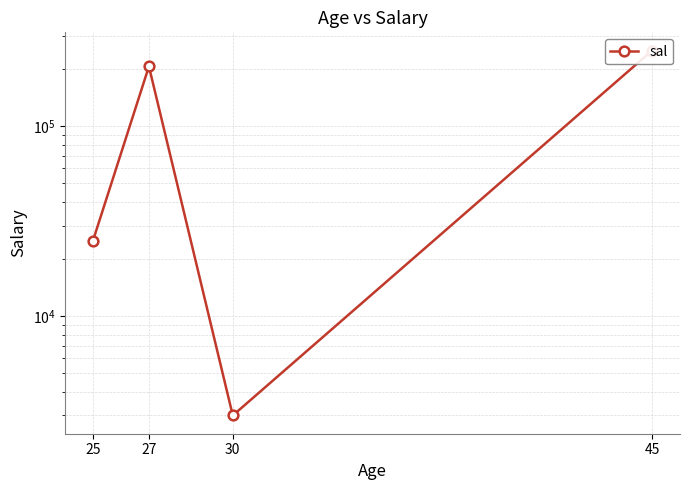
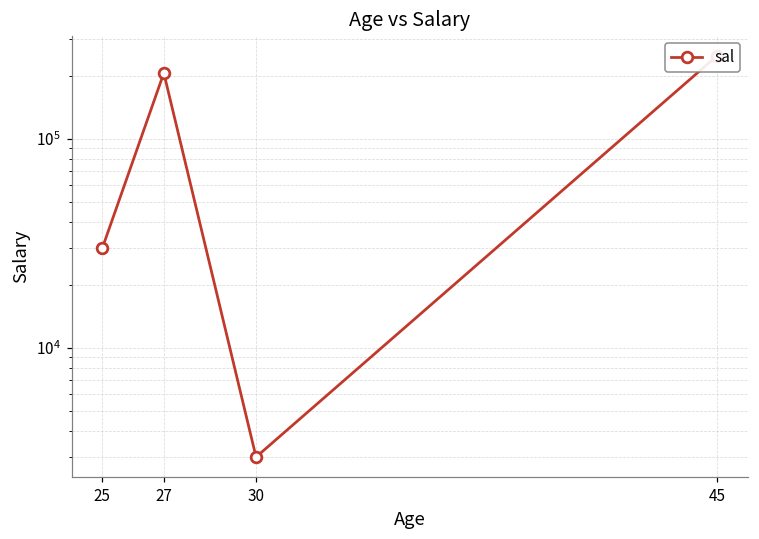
25: 25000 -> 30000
